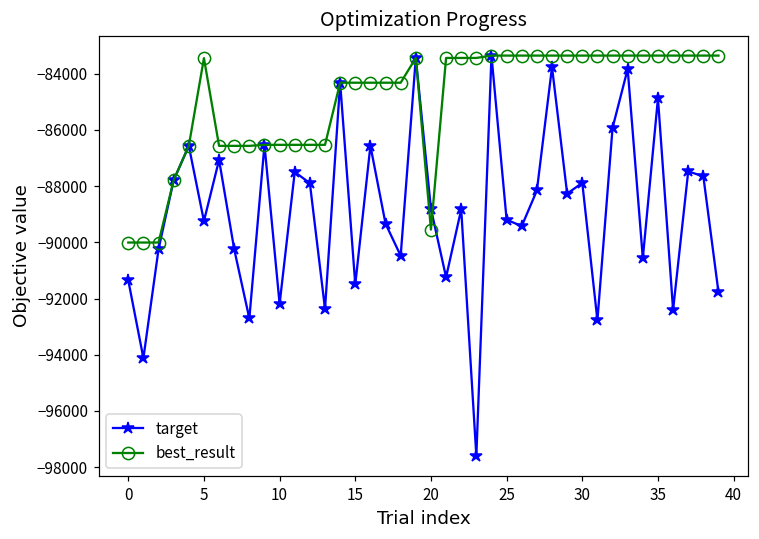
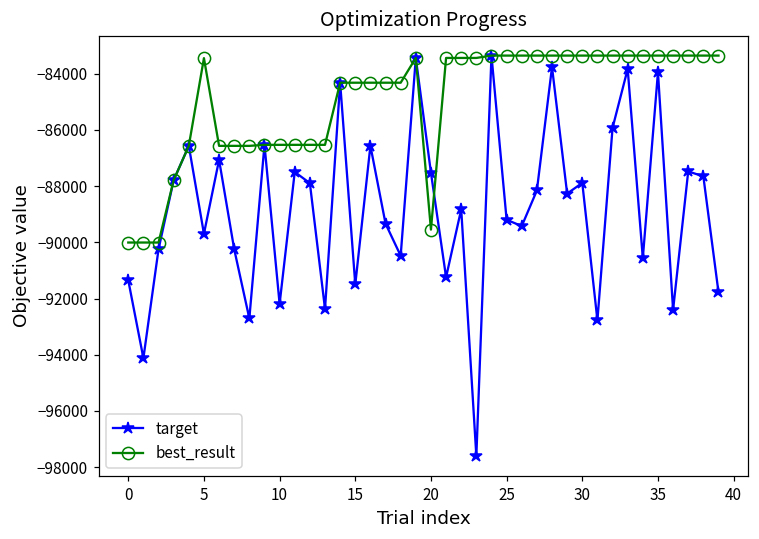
target, 5: -89200 -> -89700
target, 20: -88800 -> -87500
target, 35: -84900 -> -84000
